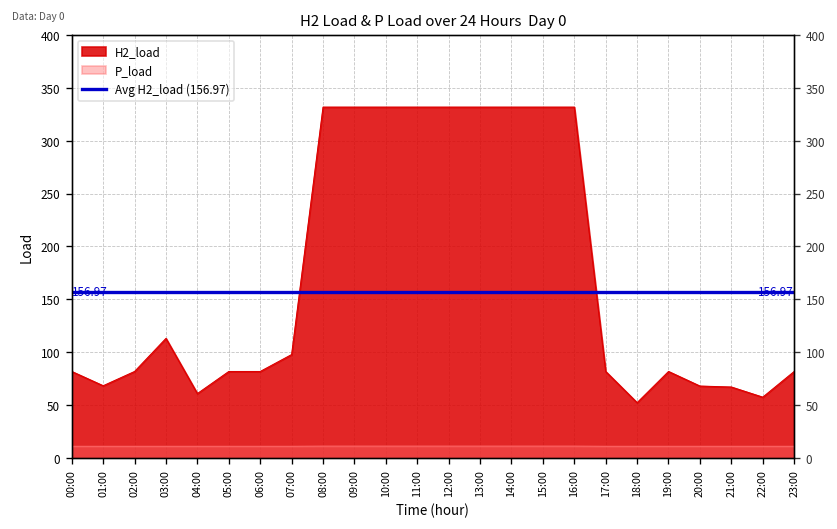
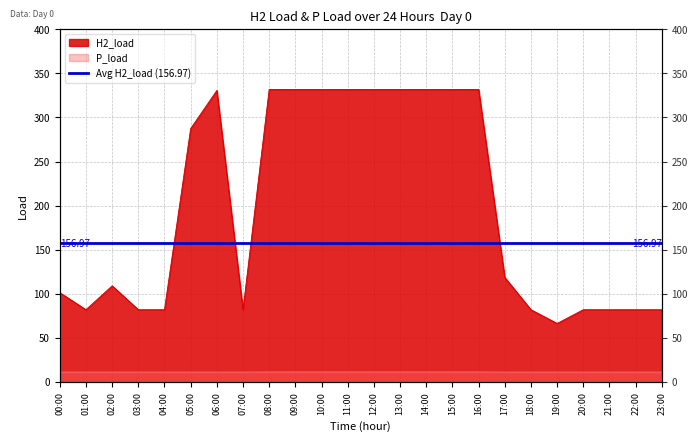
H2_load, 00:00: 80 -> 100
H2_load, 01:00: 70 -> 80
H2_load, 02:00: 80 -> 110
H2_load, 03:00: 110 -> 80
H2_load, 04:00: 60 -> 80
H2_load, 05:00: 80 -> 290
H2_load, 06:00: 80 -> 330
H2_load, 07:00: 100 -> 80
H2_load, 17:00: 80 -> 120
H2_load, 18:00: 50 -> 80
H2_load, 19:00: 80 -> 70
H2_load, 20:00: 70 -> 80
H2_load, 21:00: 70 -> 80
H2_load, 22:00: 60 -> 80
